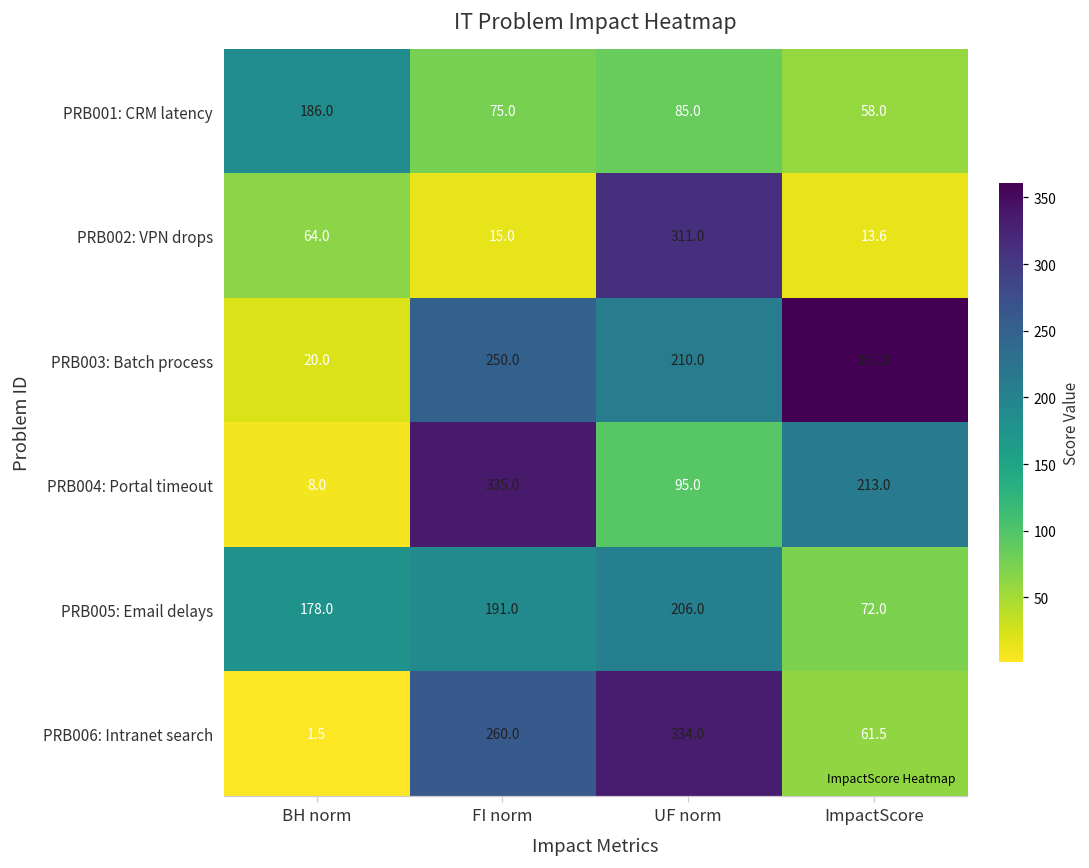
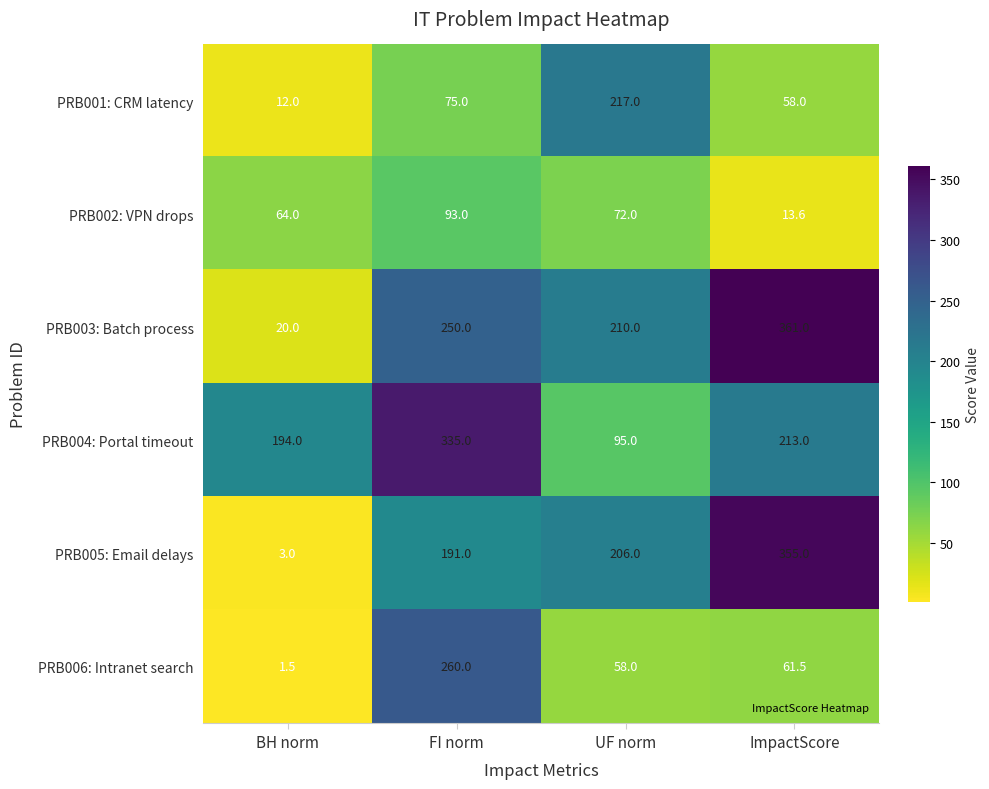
PRB001: CRM latency, BH norm: 186.0 -> 12.0
PRB001: CRM latency, UF norm: 85.0 -> 217.0
PRB002: VPN drops, FI norm: 15.0 -> 93.0
PRB002: VPN drops, UF norm: 311.0 -> 72.0
PRB004: Portal timeout, BH norm: 8.0 -> 194.0
PRB005: Email delays, BH norm: 178.0 -> 3.0
PRB005: Email delays, ImpactScore: 72.0 -> 355.0
PRB006: Intranet search, UF norm: 334.0 -> 58.0
